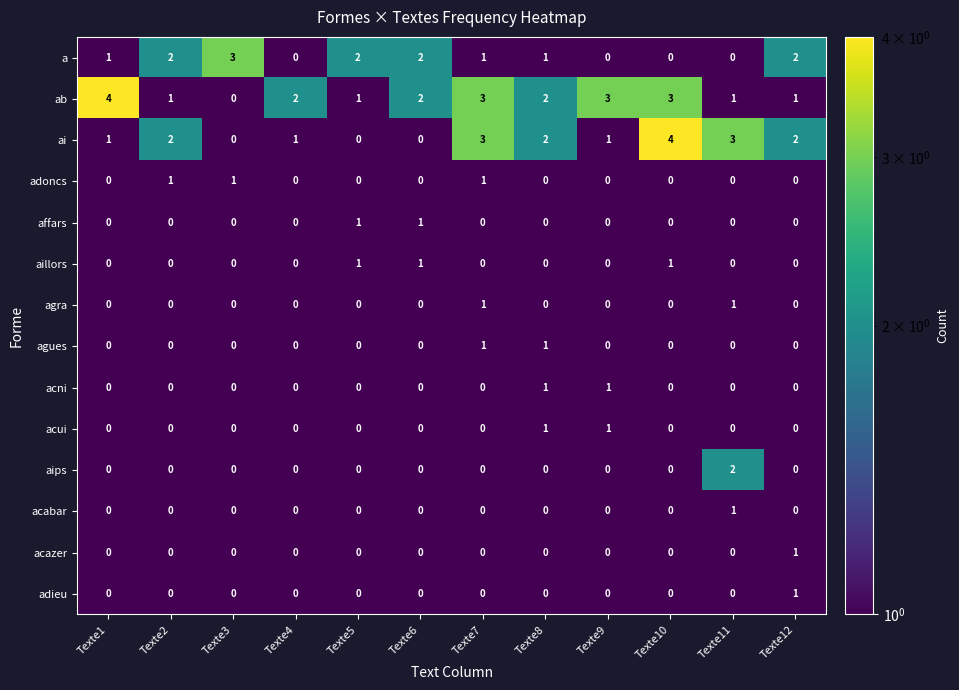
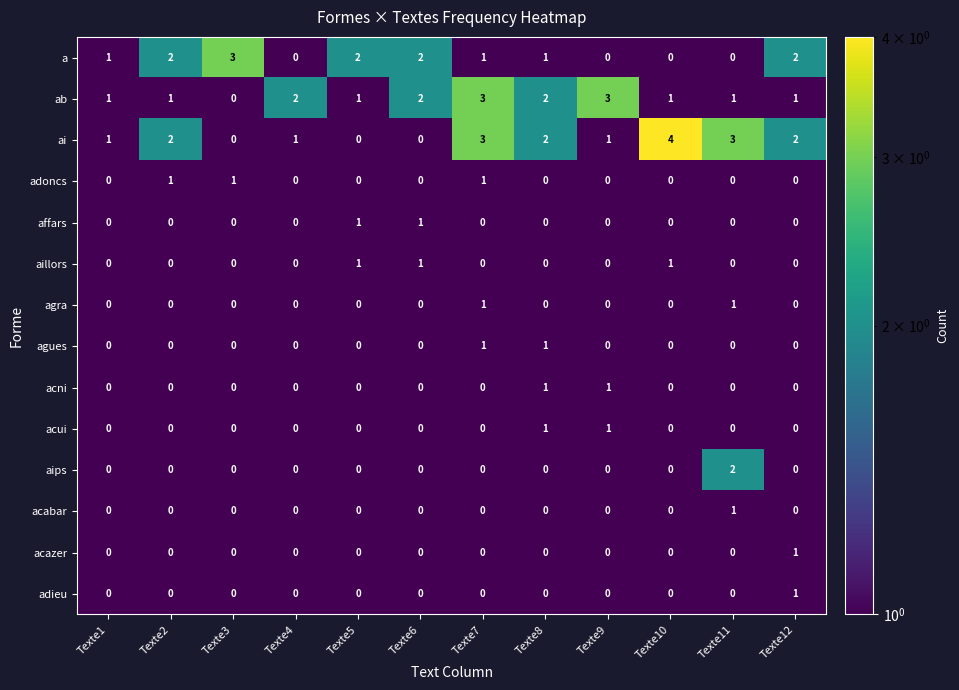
ab, Texte1: 4 -> 1
ab, Texte10: 3 -> 1
